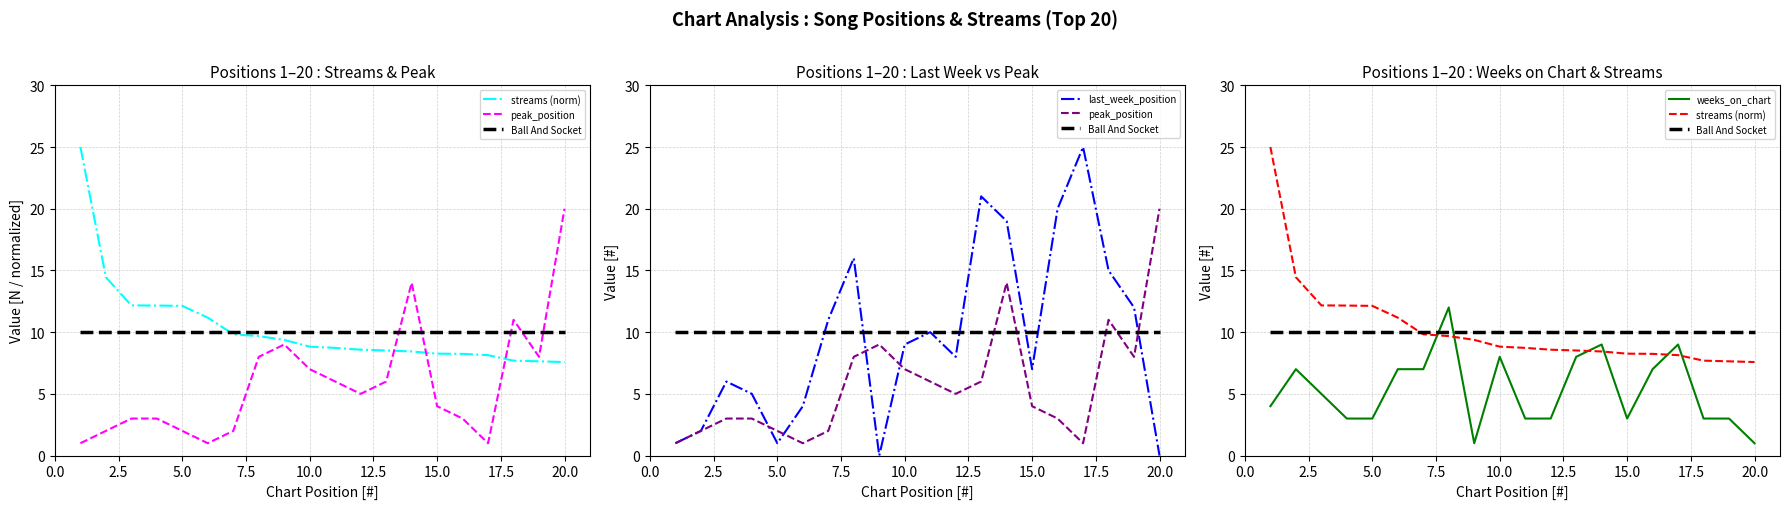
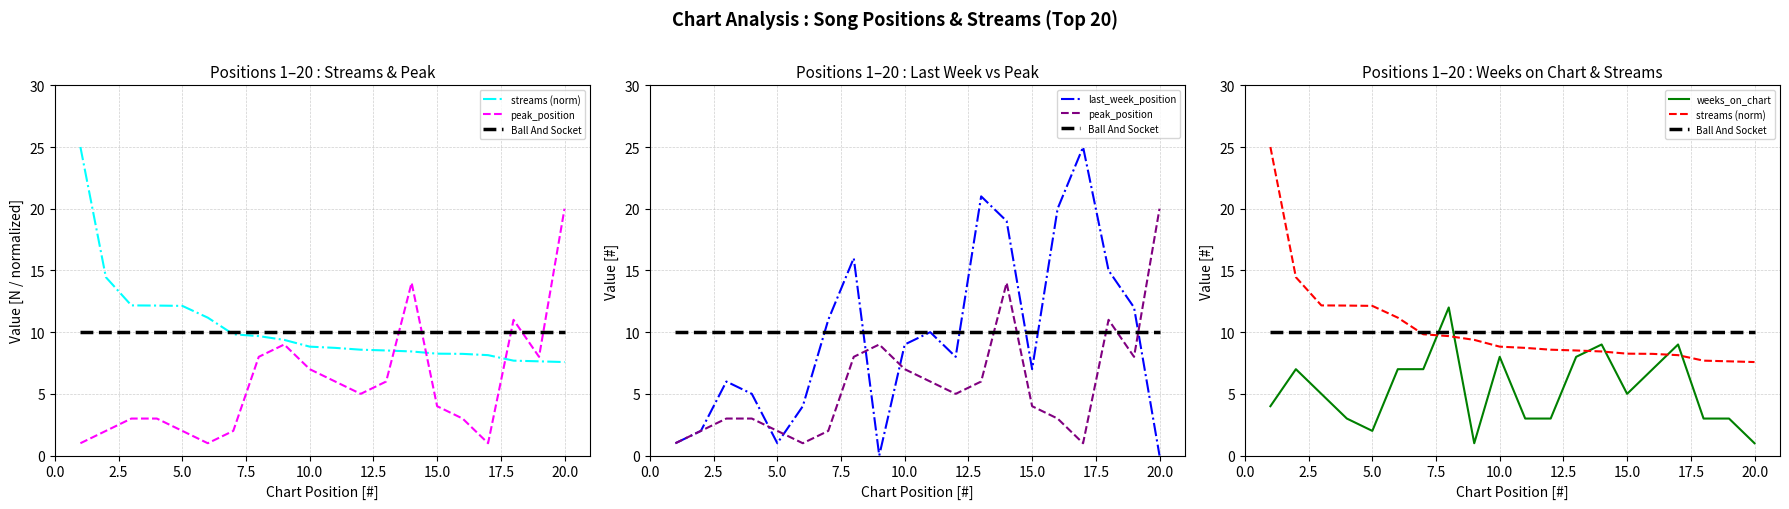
Positions 1–20 : Weeks on Chart & Streams, weeks_on_chart, 5.0: 3 -> 2
Positions 1–20 : Weeks on Chart & Streams, weeks_on_chart, 15.0: 3 -> 5
